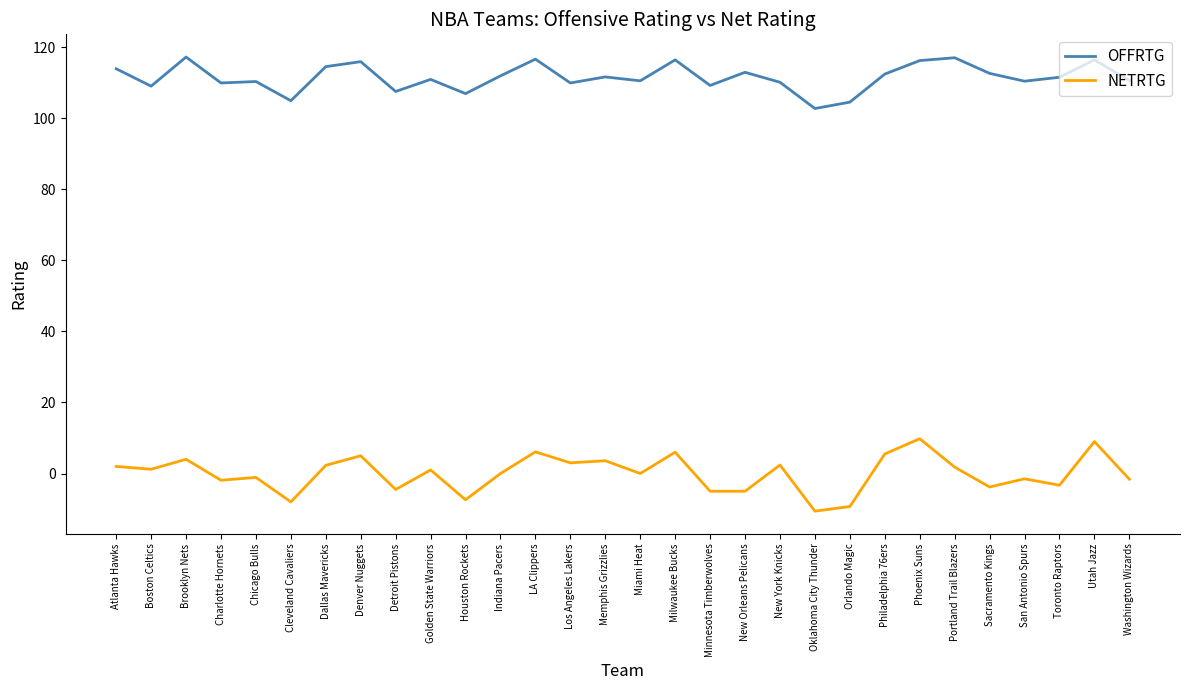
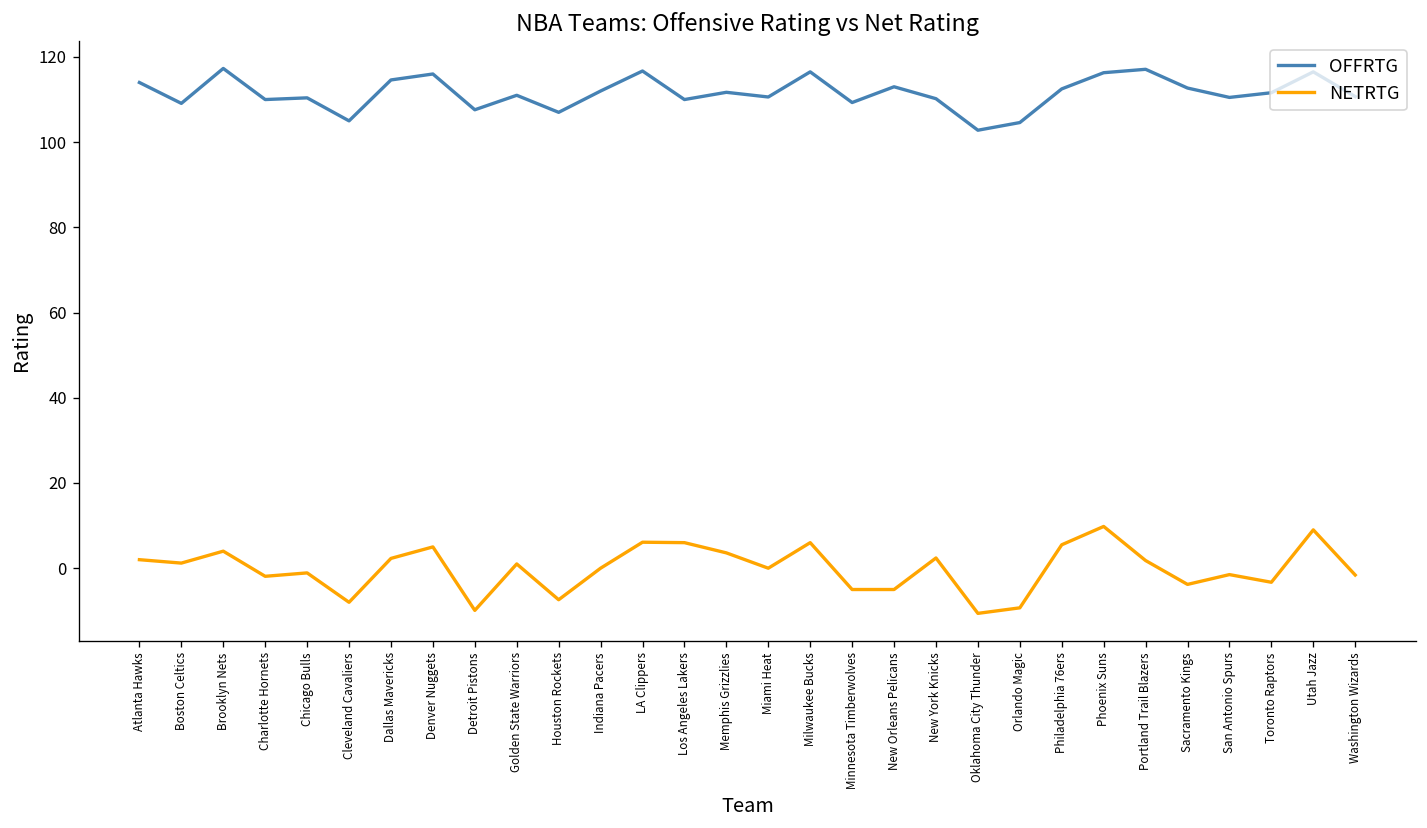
NETRTG, Detroit Pistons: -5 -> -10
NETRTG, Los Angeles Lakers: 3 -> 6
